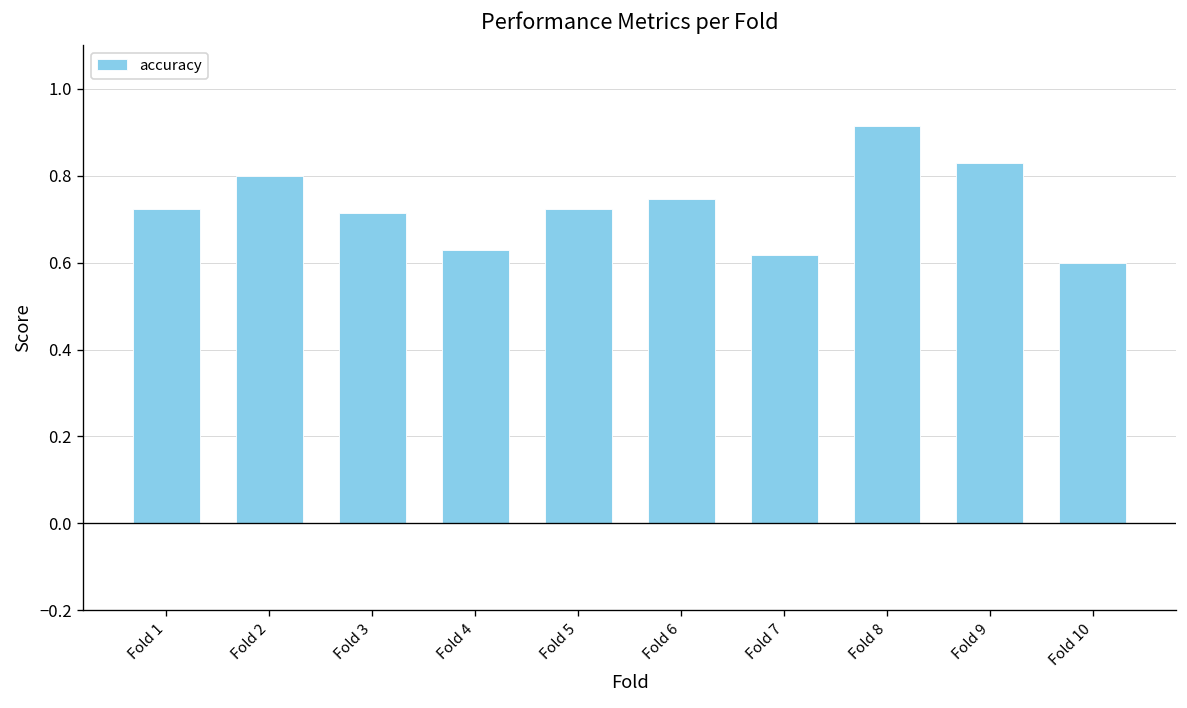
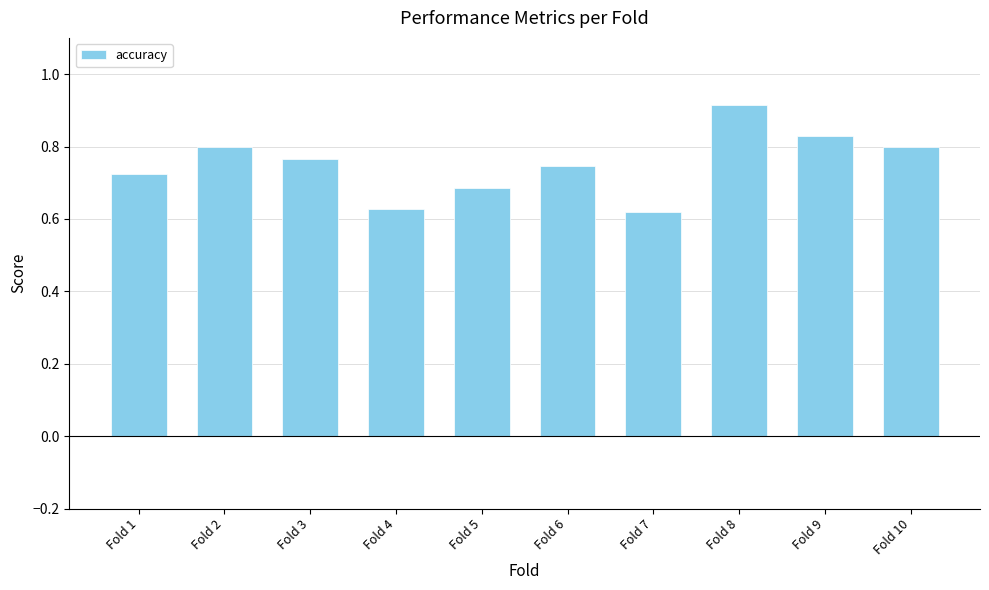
Fold 3: 0.71 -> 0.76
Fold 5: 0.72 -> 0.69
Fold 10: 0.6 -> 0.8
